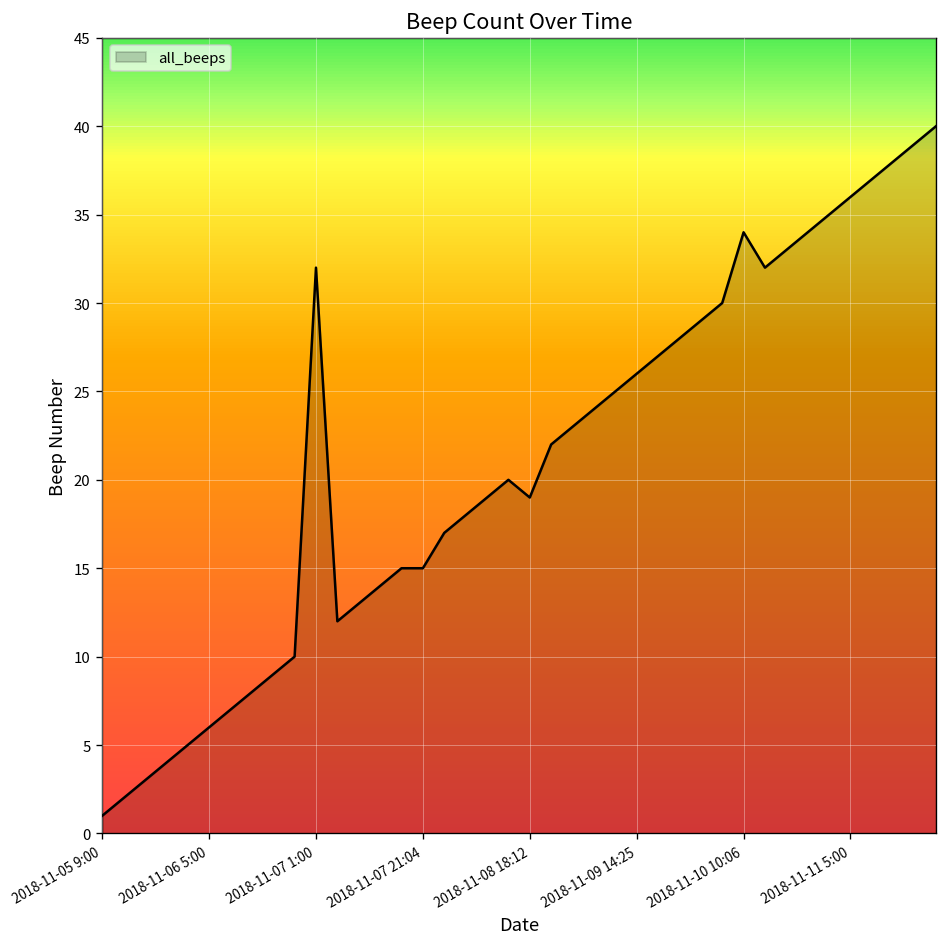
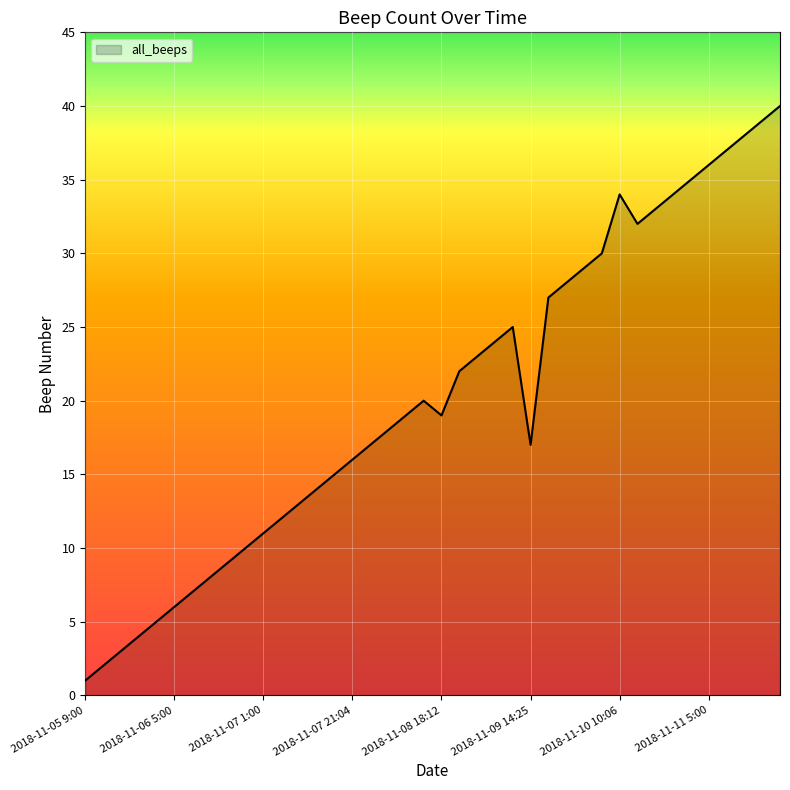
2018-11-07 1:00: 32 -> 11
2018-11-07 21:04: 15 -> 16
2018-11-09 14:25: 26 -> 17
